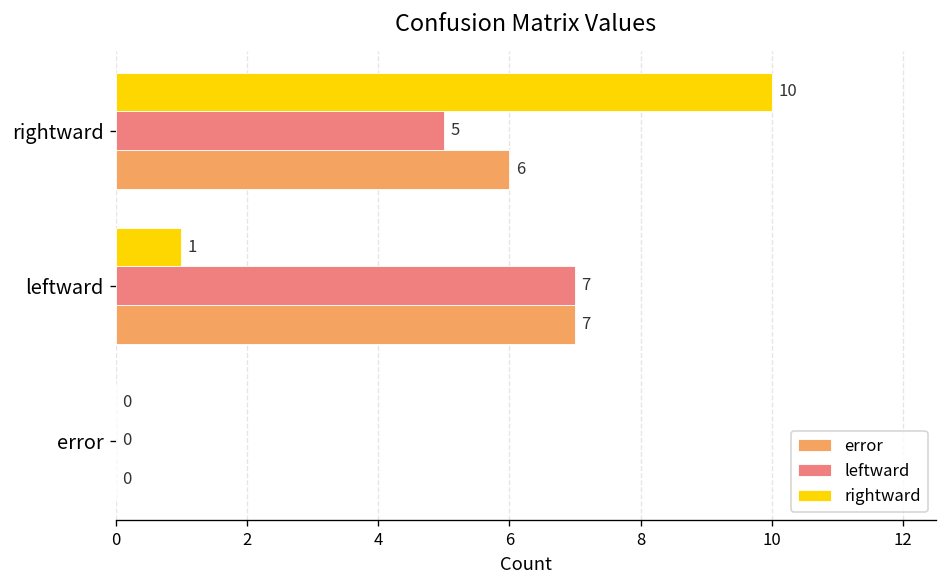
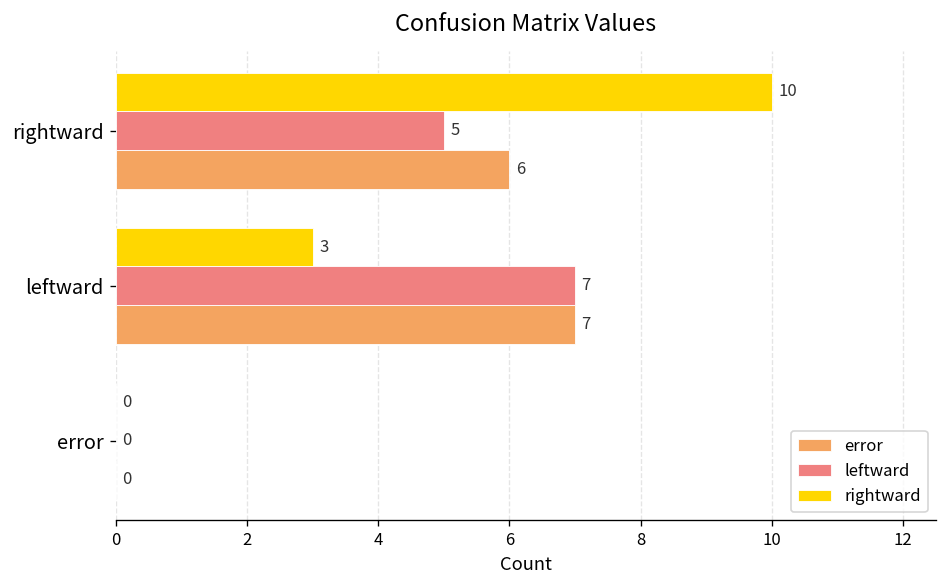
rightward, leftward: 1 -> 3
